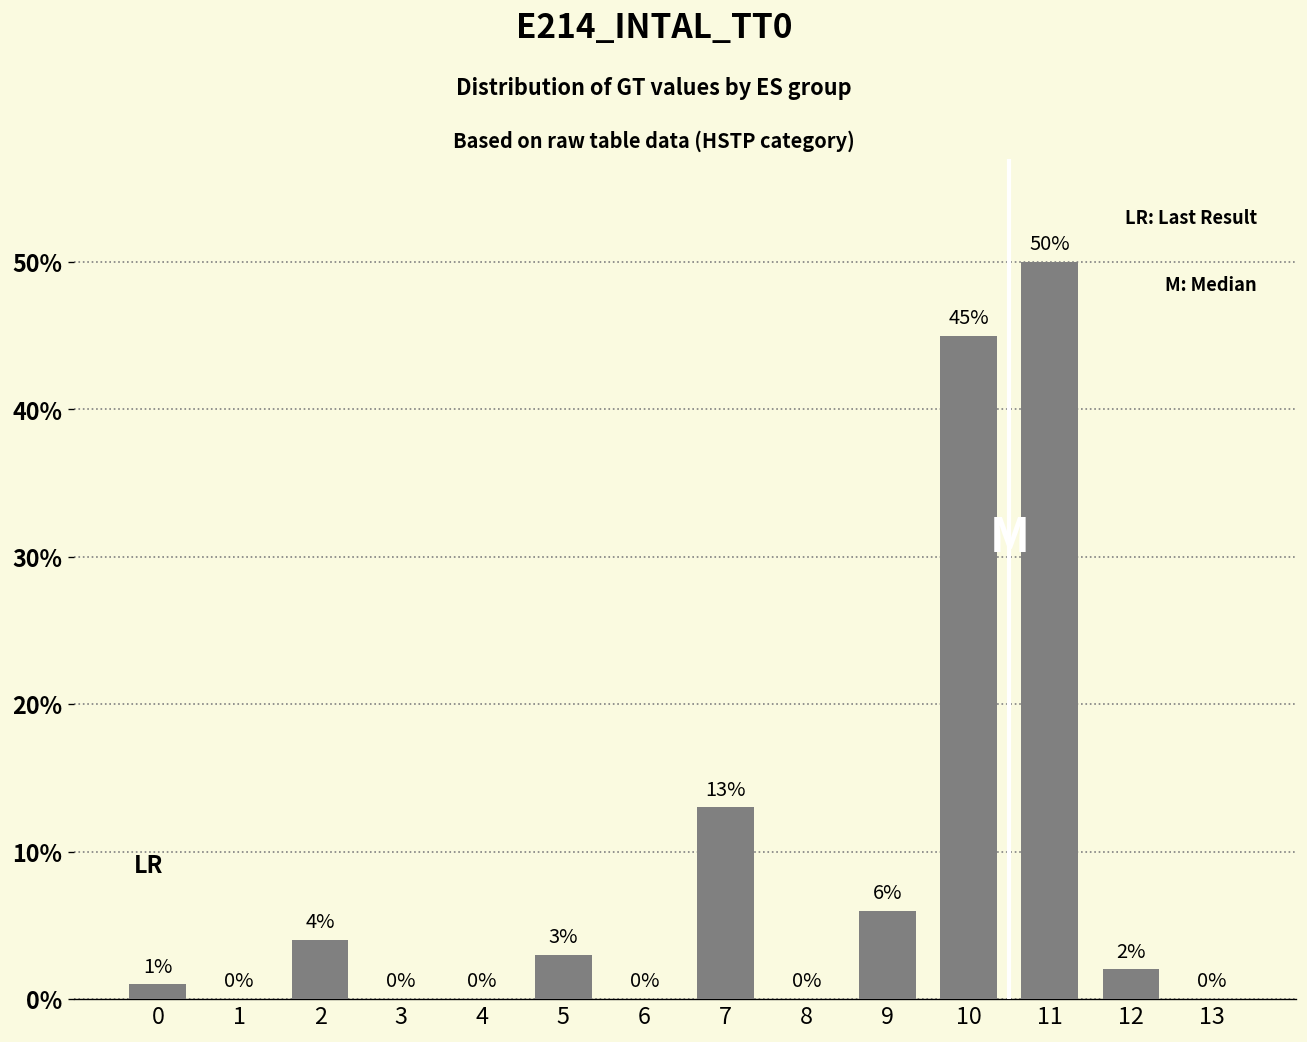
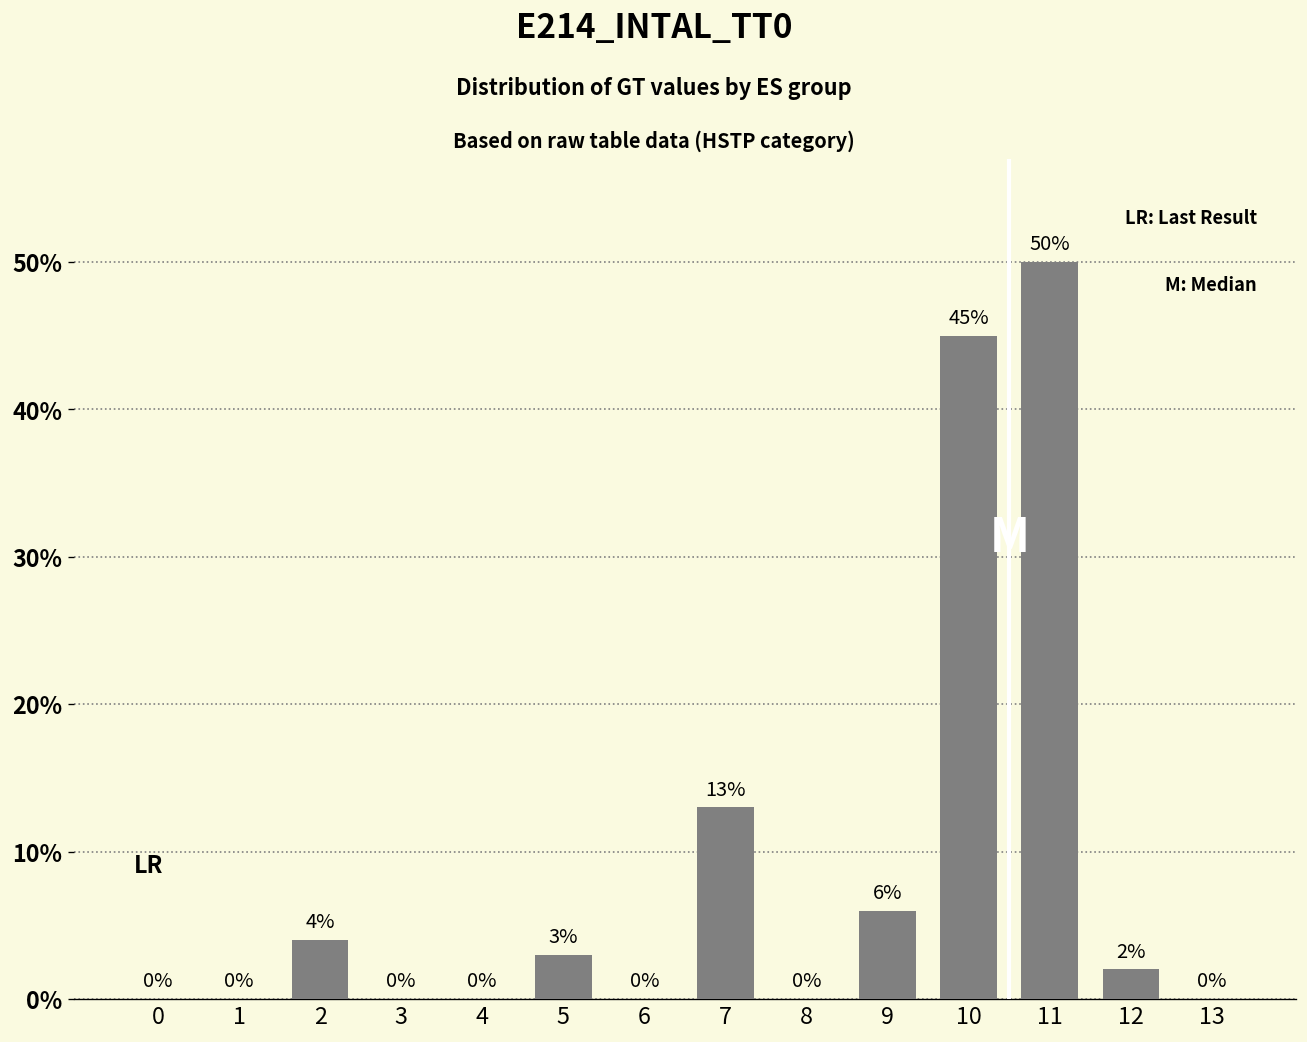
0: 1% -> 0%
